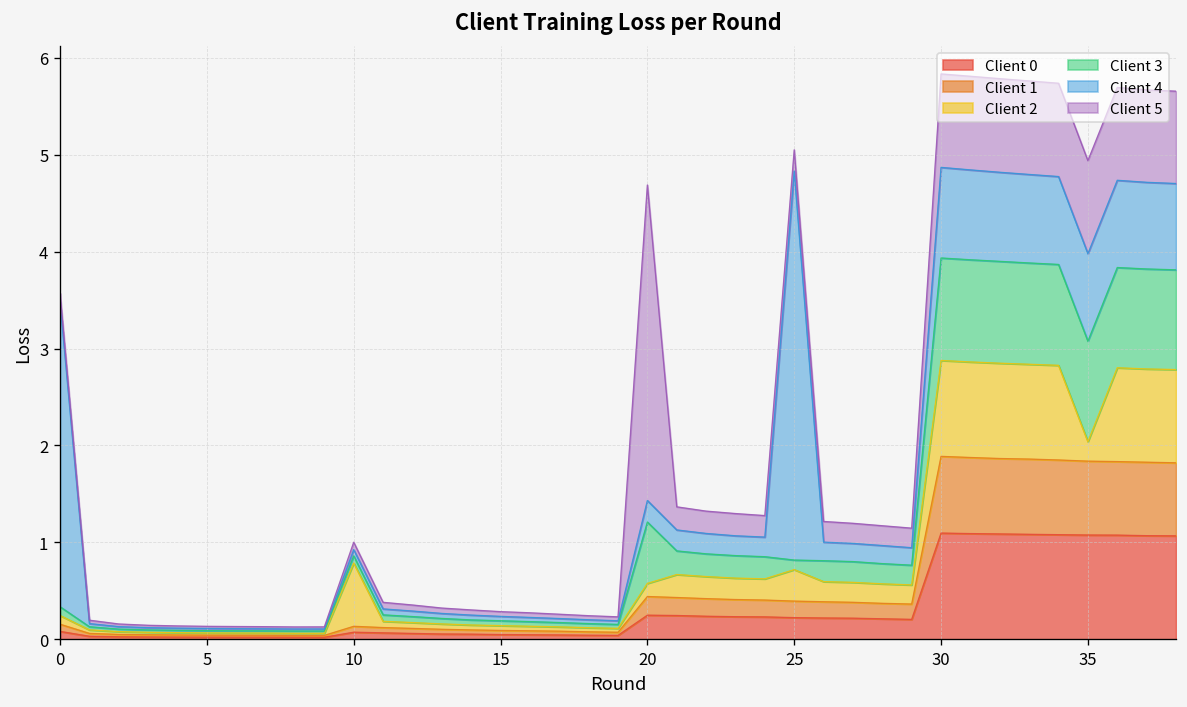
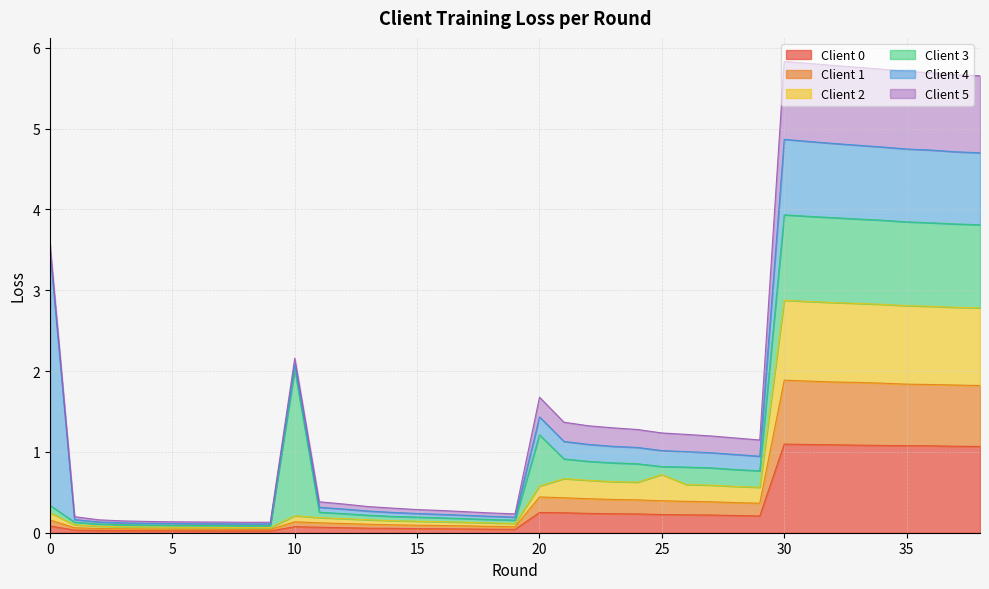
Client 2, 10: 0.7 -> 0.1
Client 3, 10: 0.1 -> 1.8
Client 5, 20: 3.3 -> 0.2
Client 4, 25: 4.0 -> 0.2
Client 2, 35: 0.2 -> 1.0
